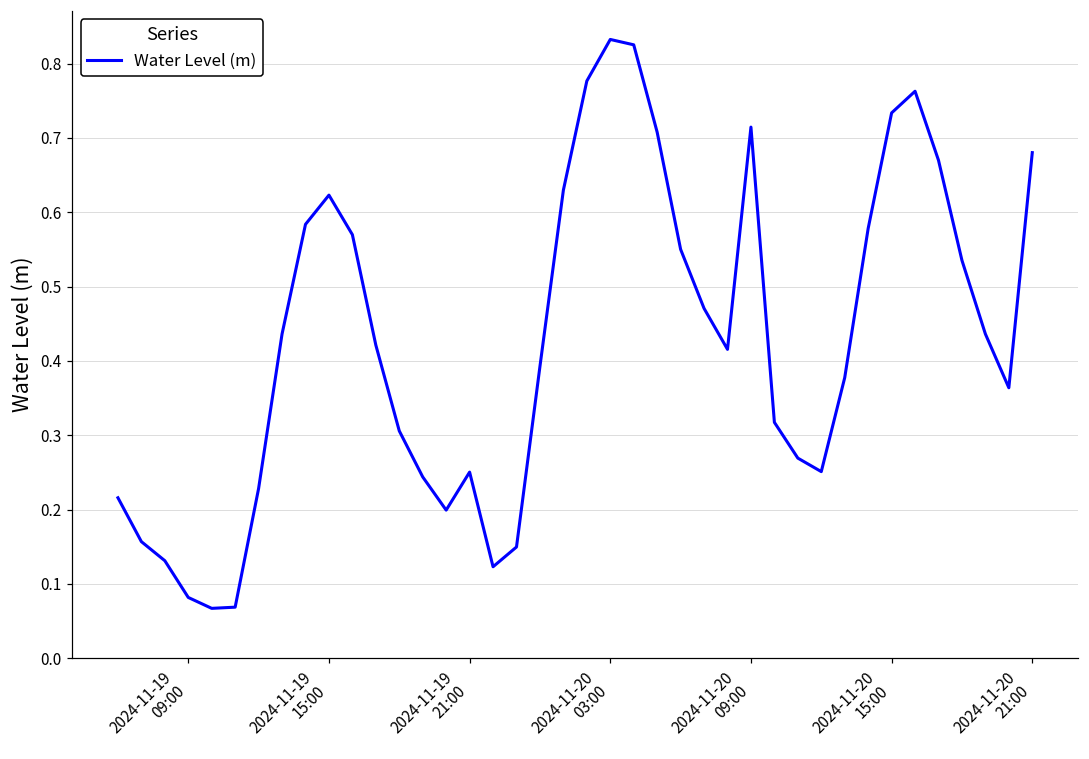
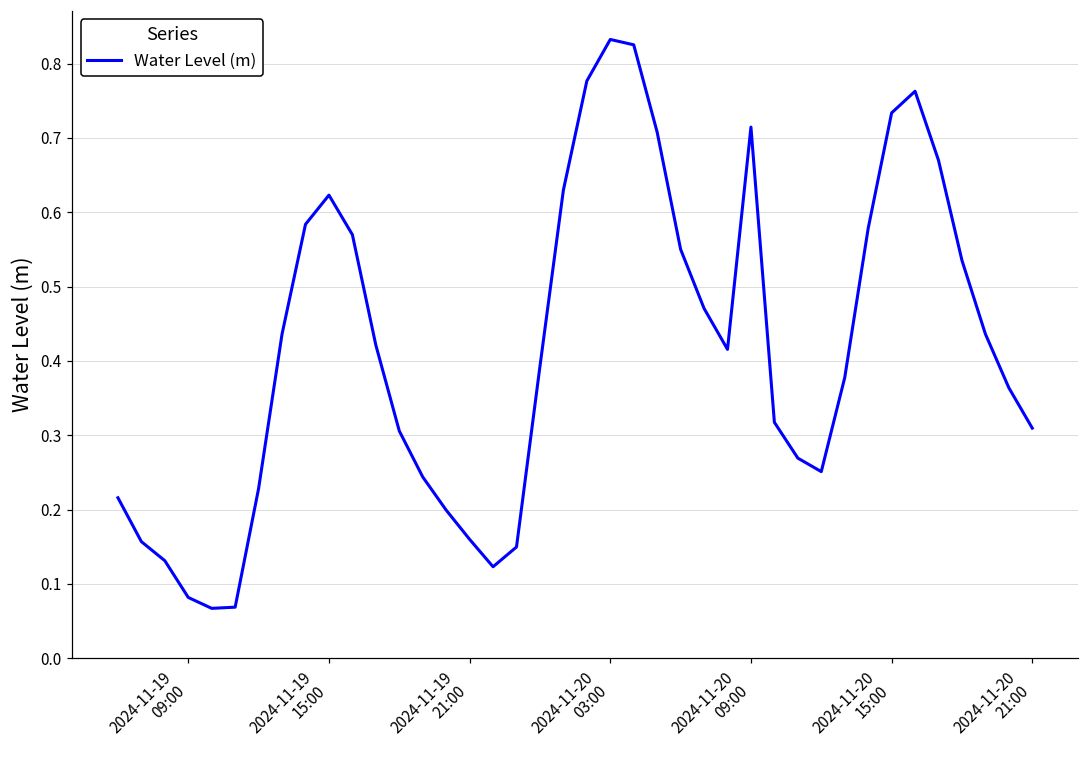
2024-11-19 21:00: 0.25 -> 0.16
2024-11-20 21:00: 0.68 -> 0.31
